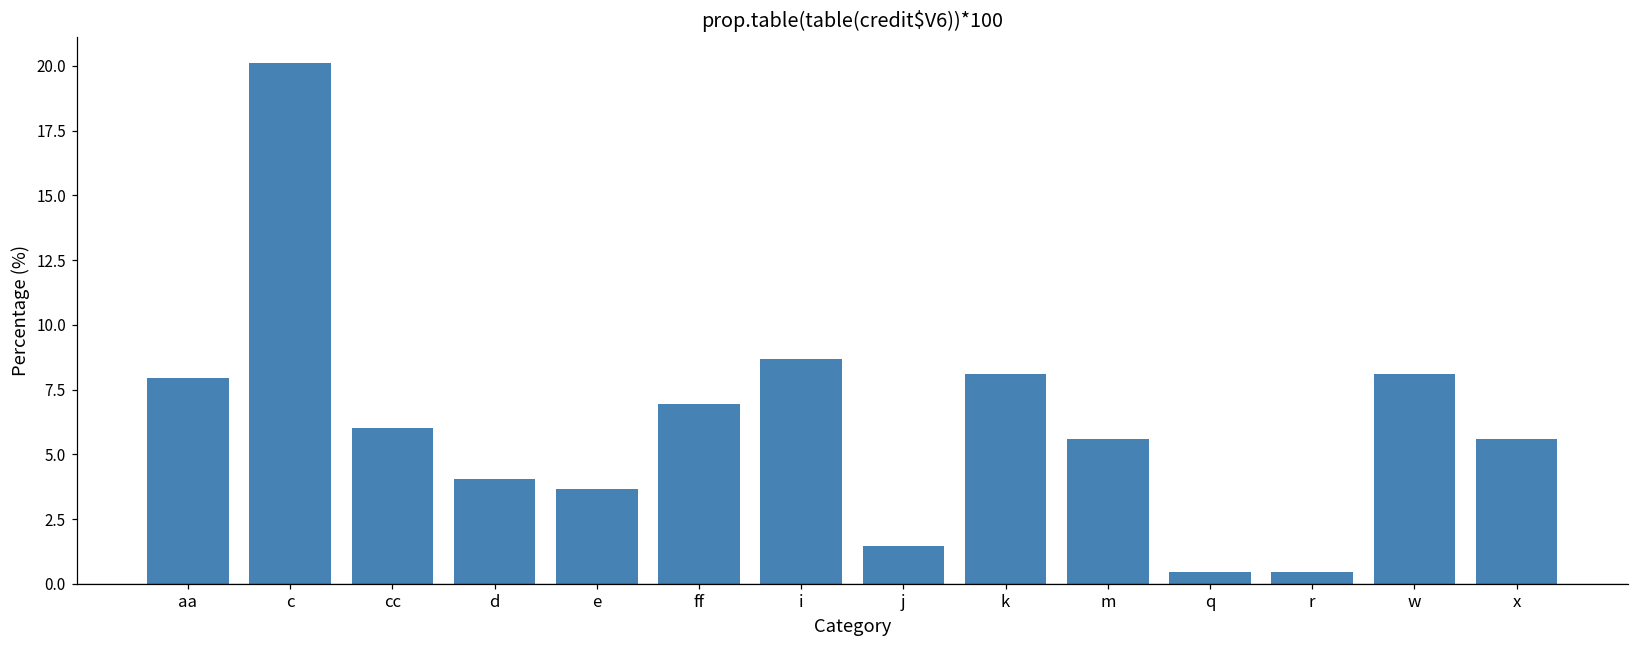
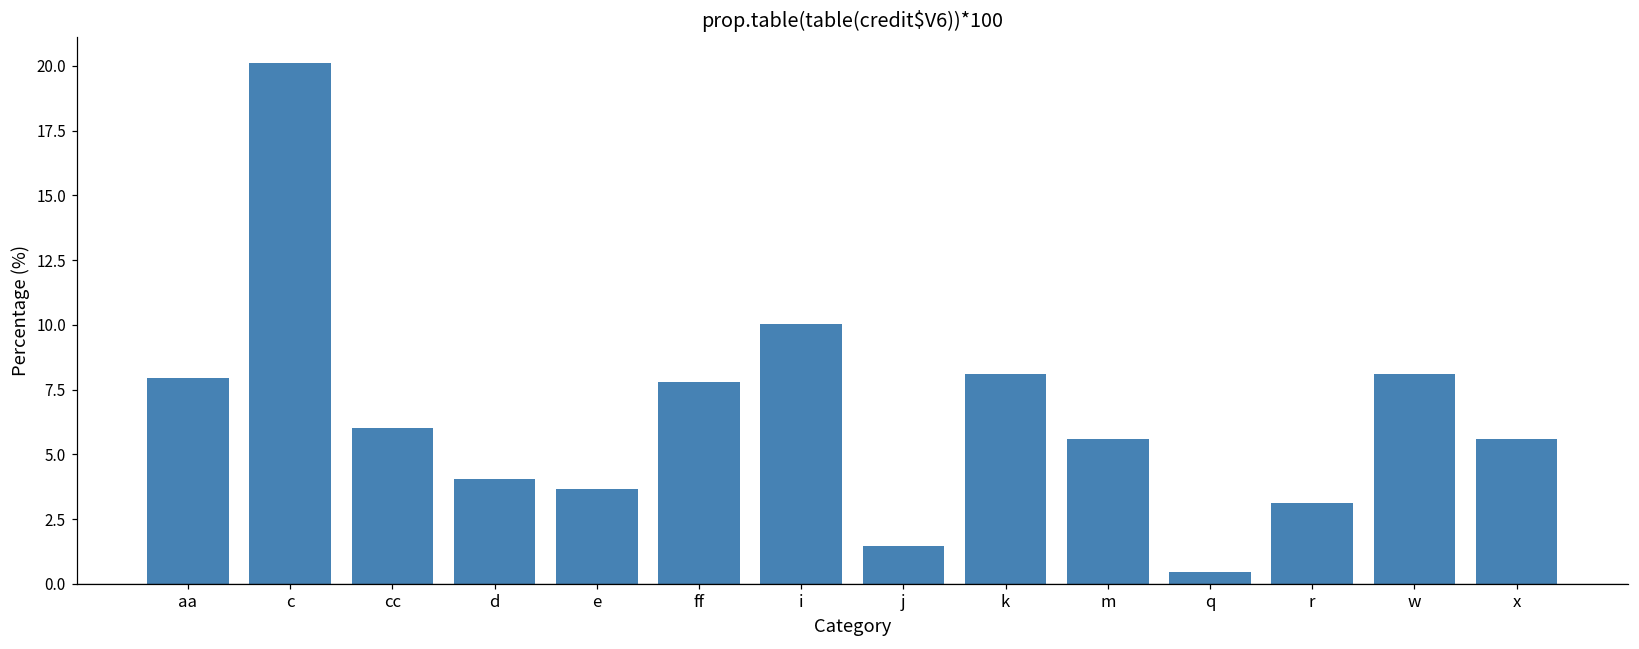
ff: 6.9 -> 7.8
i: 8.7 -> 10.0
r: 0.4 -> 3.1
